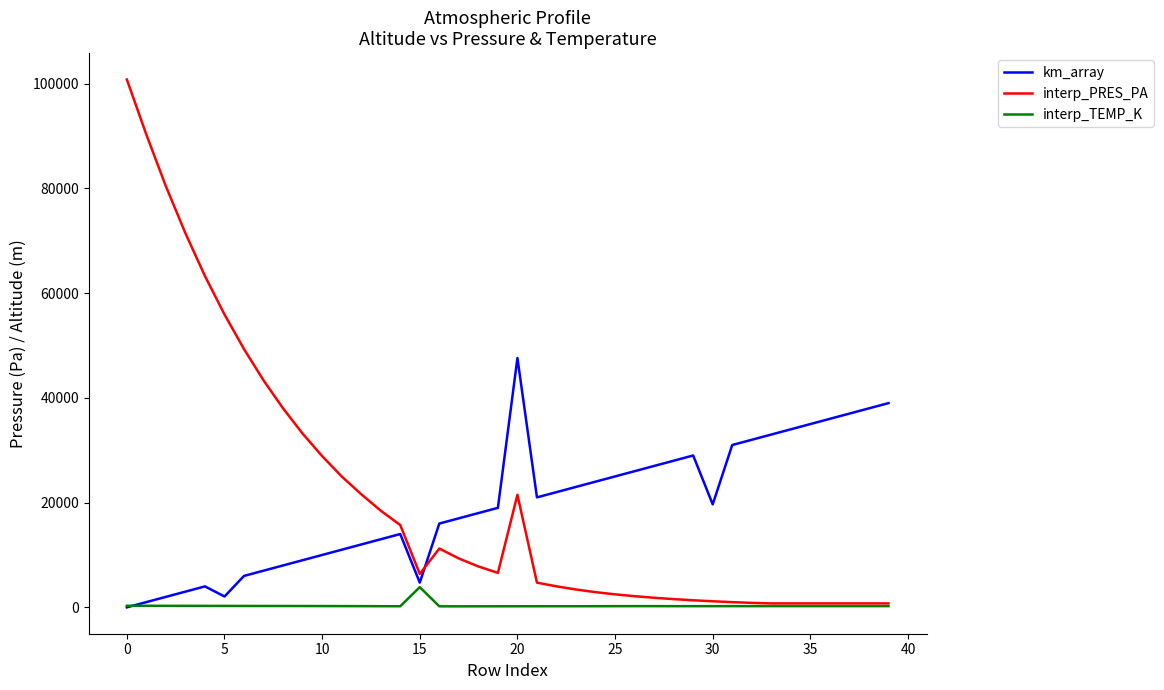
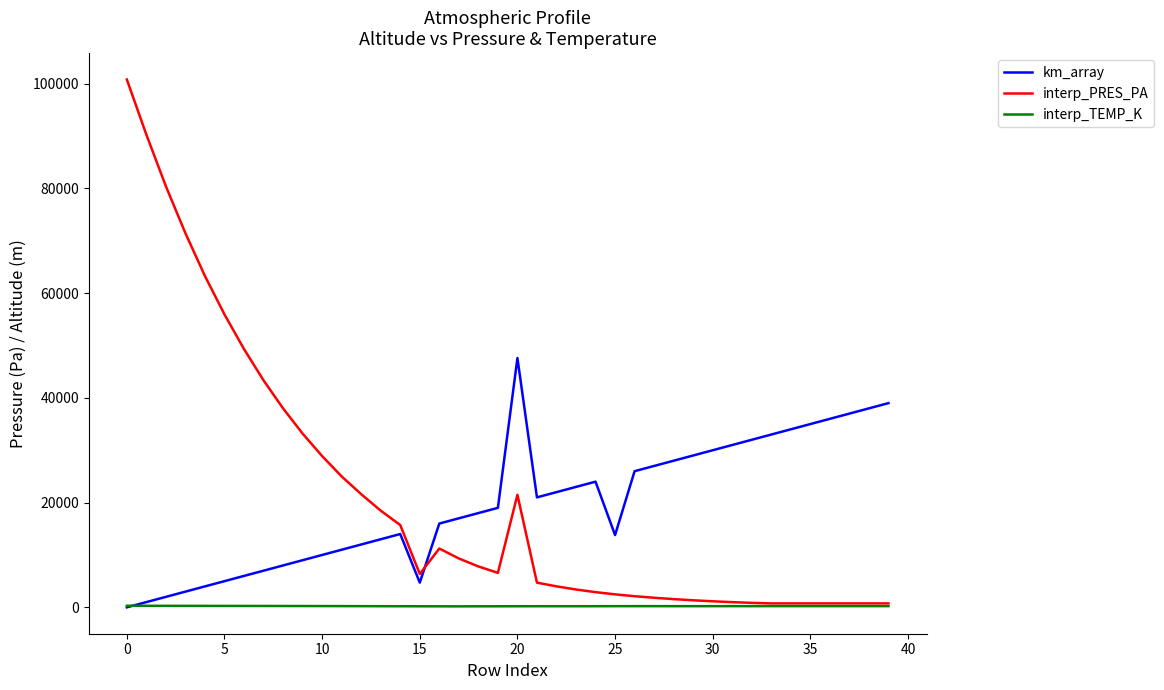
km_array, 5: 2000 -> 5000
interp_TEMP_K, 15: 4000 -> 0
km_array, 25: 25000 -> 14000
km_array, 30: 20000 -> 30000
